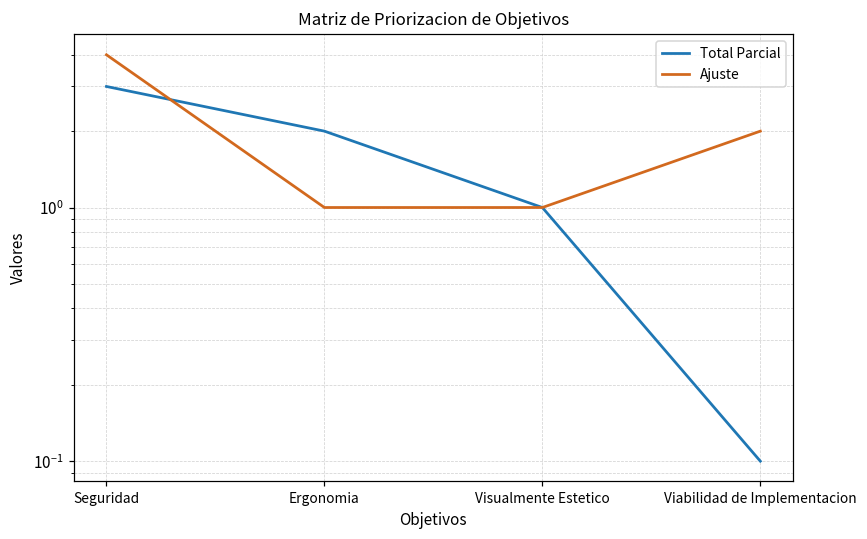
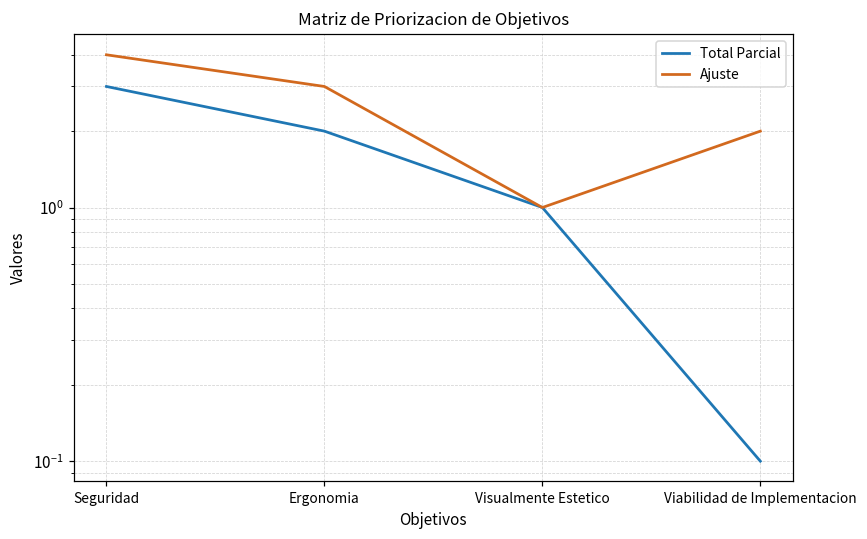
Ajuste, Ergonomia: 1 -> 3
